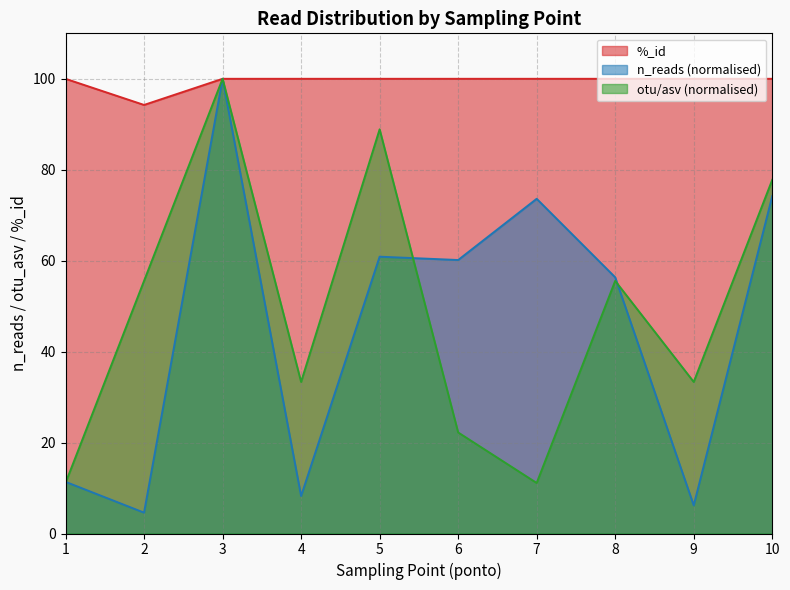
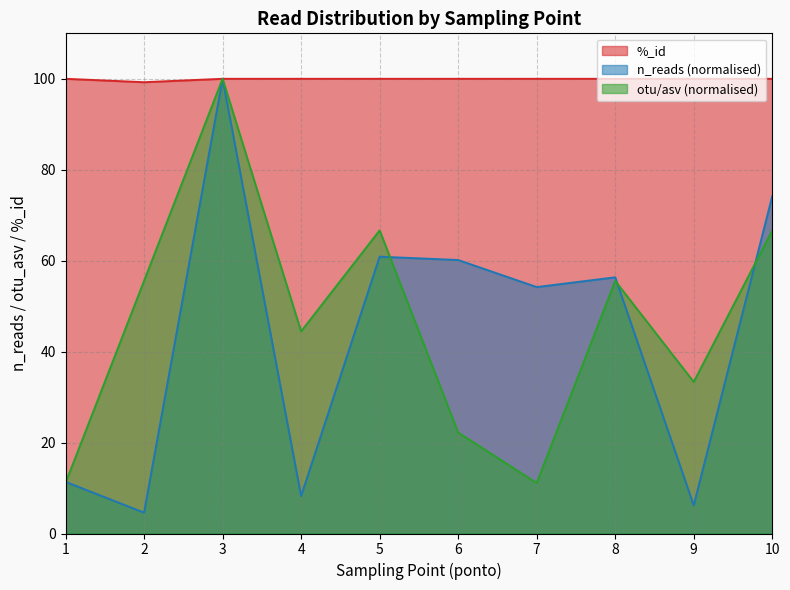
%_id, 2: 94 -> 99
otu/asv (normalised), 4: 33 -> 44
otu/asv (normalised), 5: 89 -> 67
n_reads (normalised), 7: 74 -> 54
otu/asv (normalised), 10: 78 -> 67
